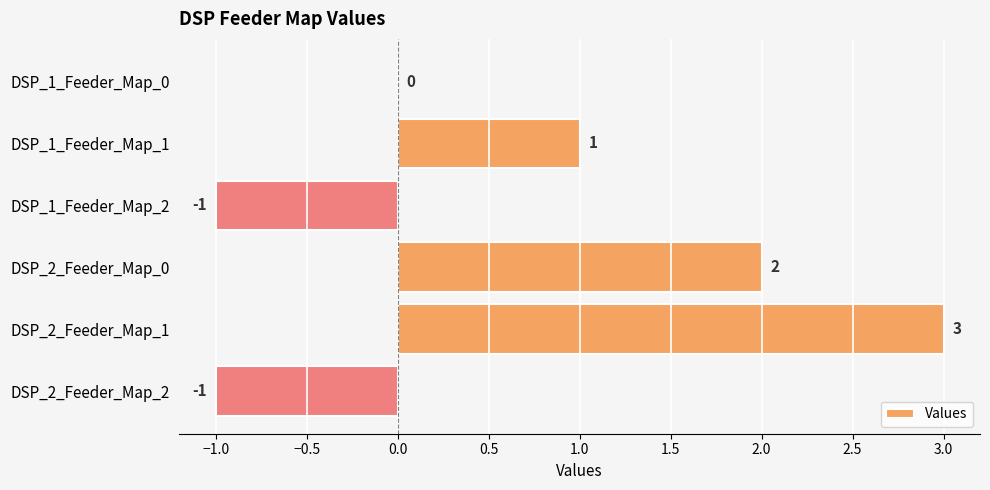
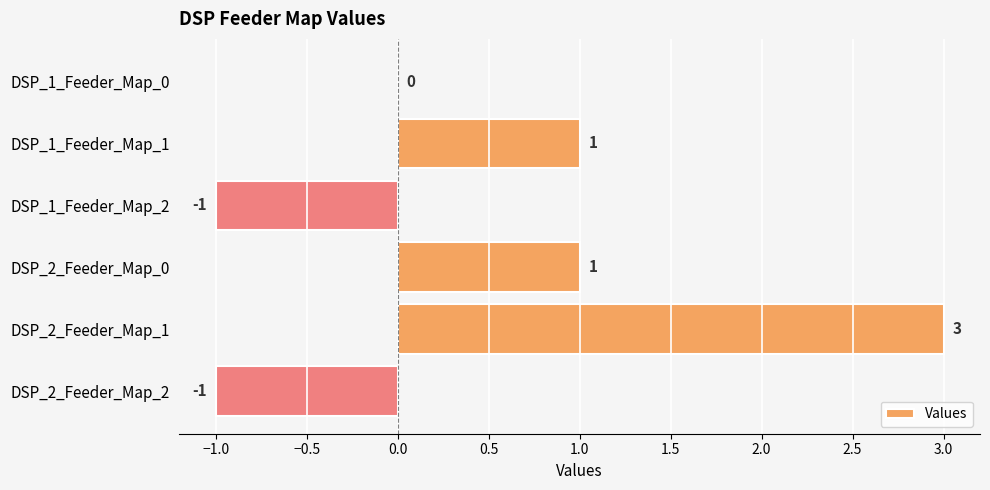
DSP_2_Feeder_Map_0: 2 -> 1
